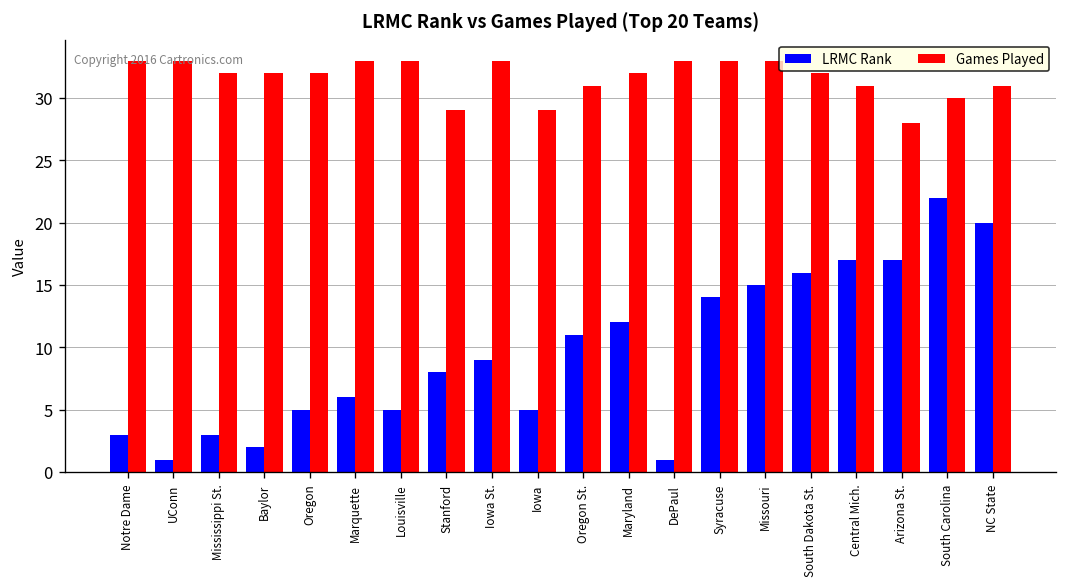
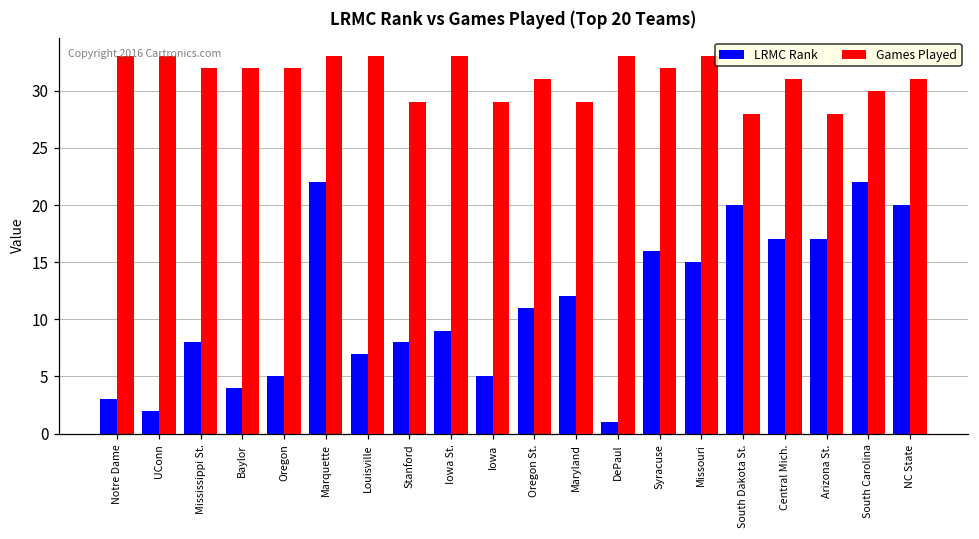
LRMC Rank, UConn: 1 -> 2
LRMC Rank, Mississippi St.: 3 -> 8
LRMC Rank, Baylor: 2 -> 4
LRMC Rank, Marquette: 6 -> 22
LRMC Rank, Louisville: 5 -> 7
Games Played, Maryland: 32 -> 29
LRMC Rank, Syracuse: 14 -> 16
Games Played, Syracuse: 33 -> 32
LRMC Rank, South Dakota St.: 16 -> 20
Games Played, South Dakota St.: 32 -> 28
